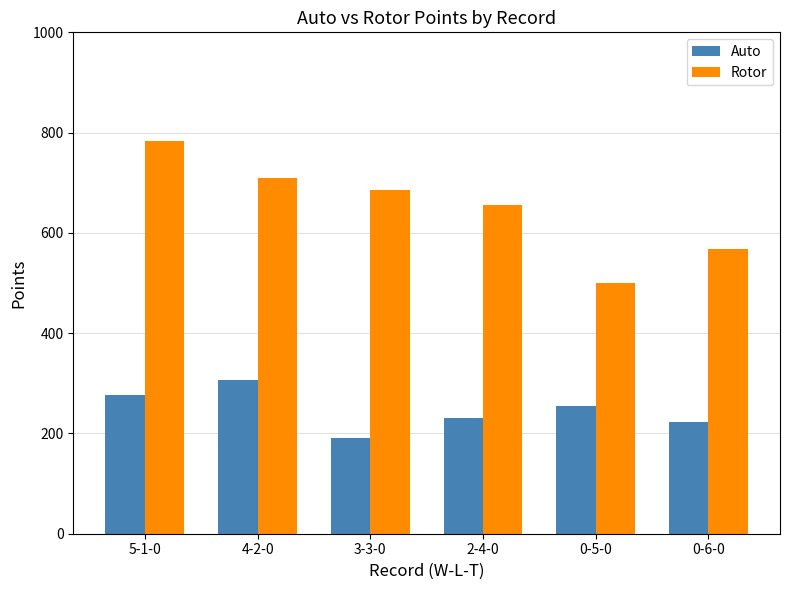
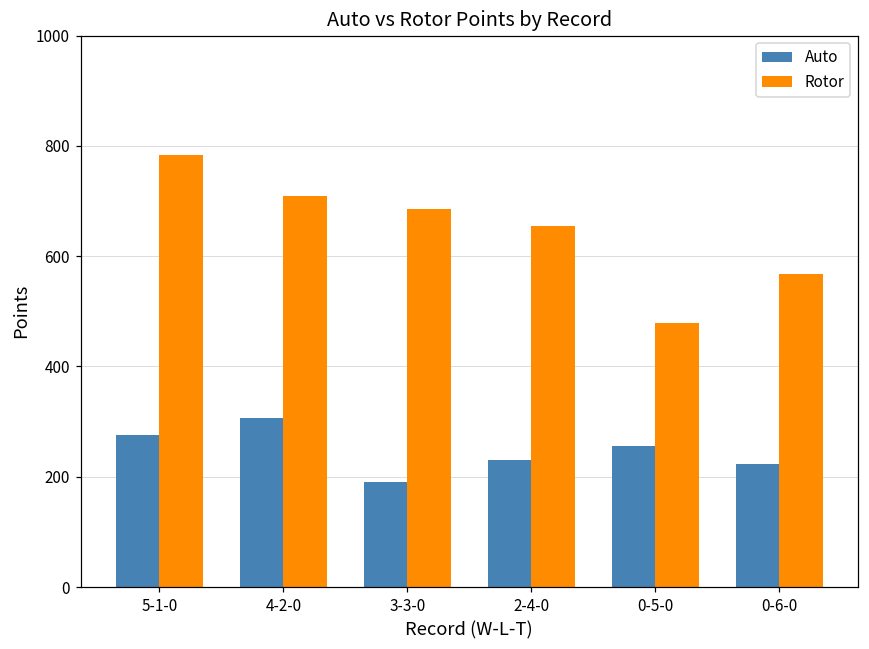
Rotor, 0-5-0: 500 -> 480
